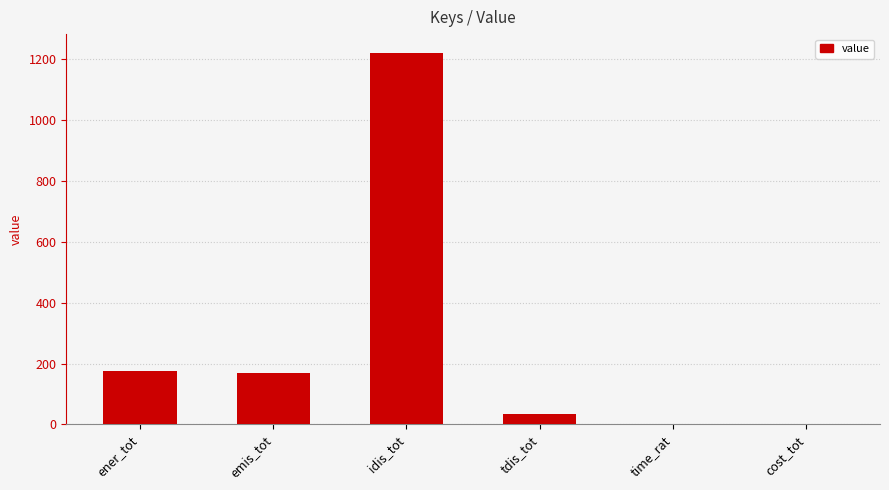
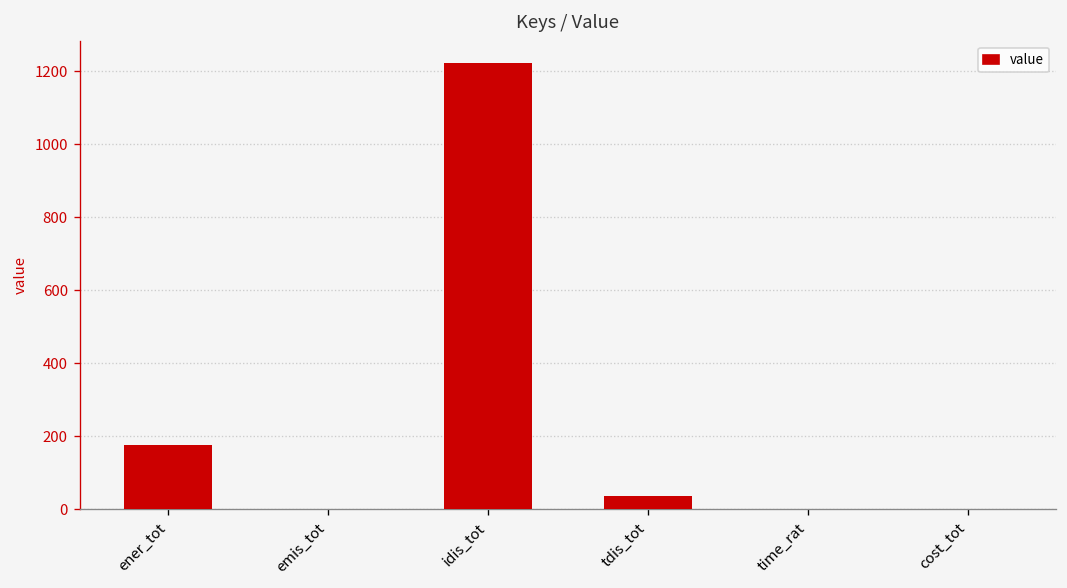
emis_tot: 170 -> 0
